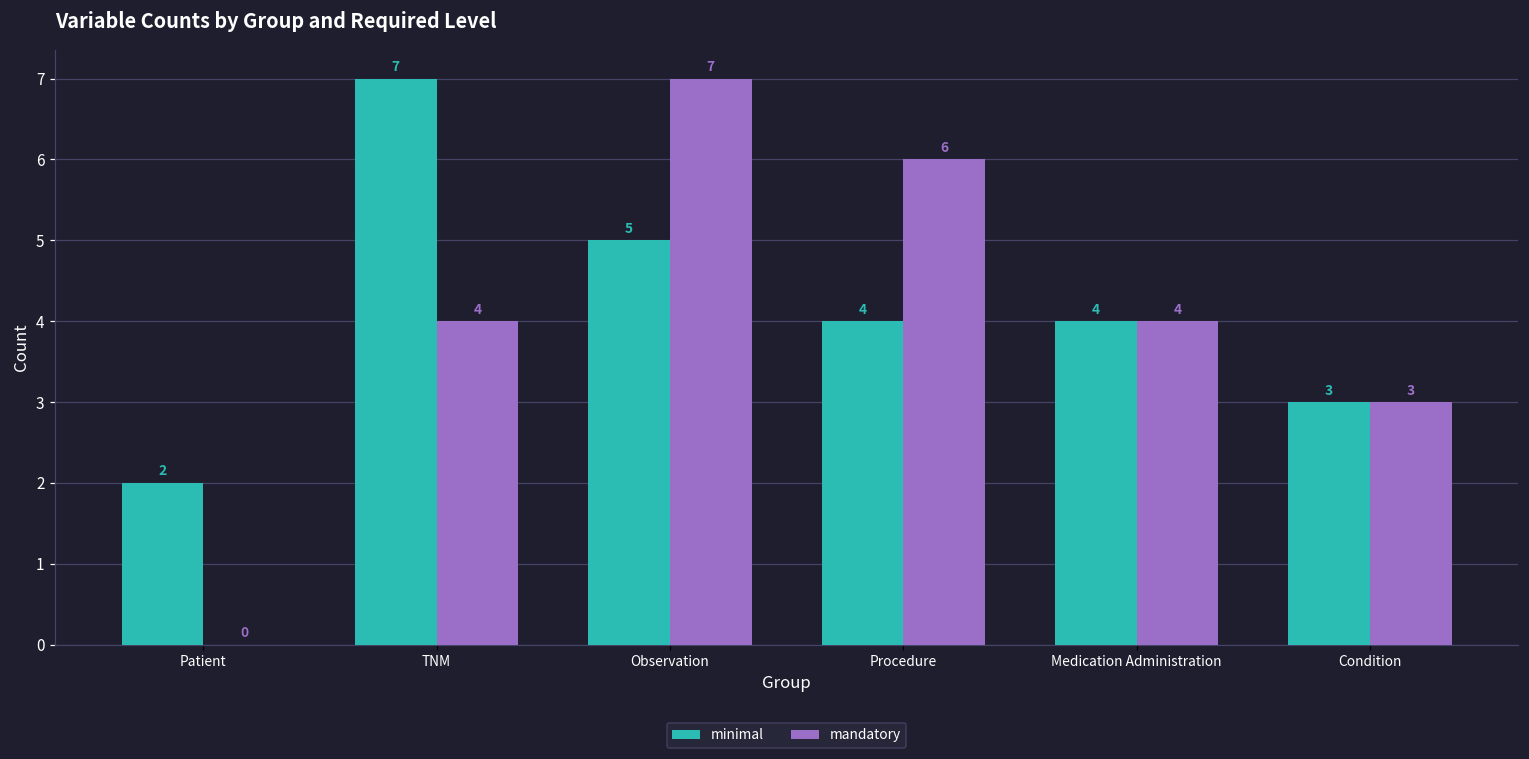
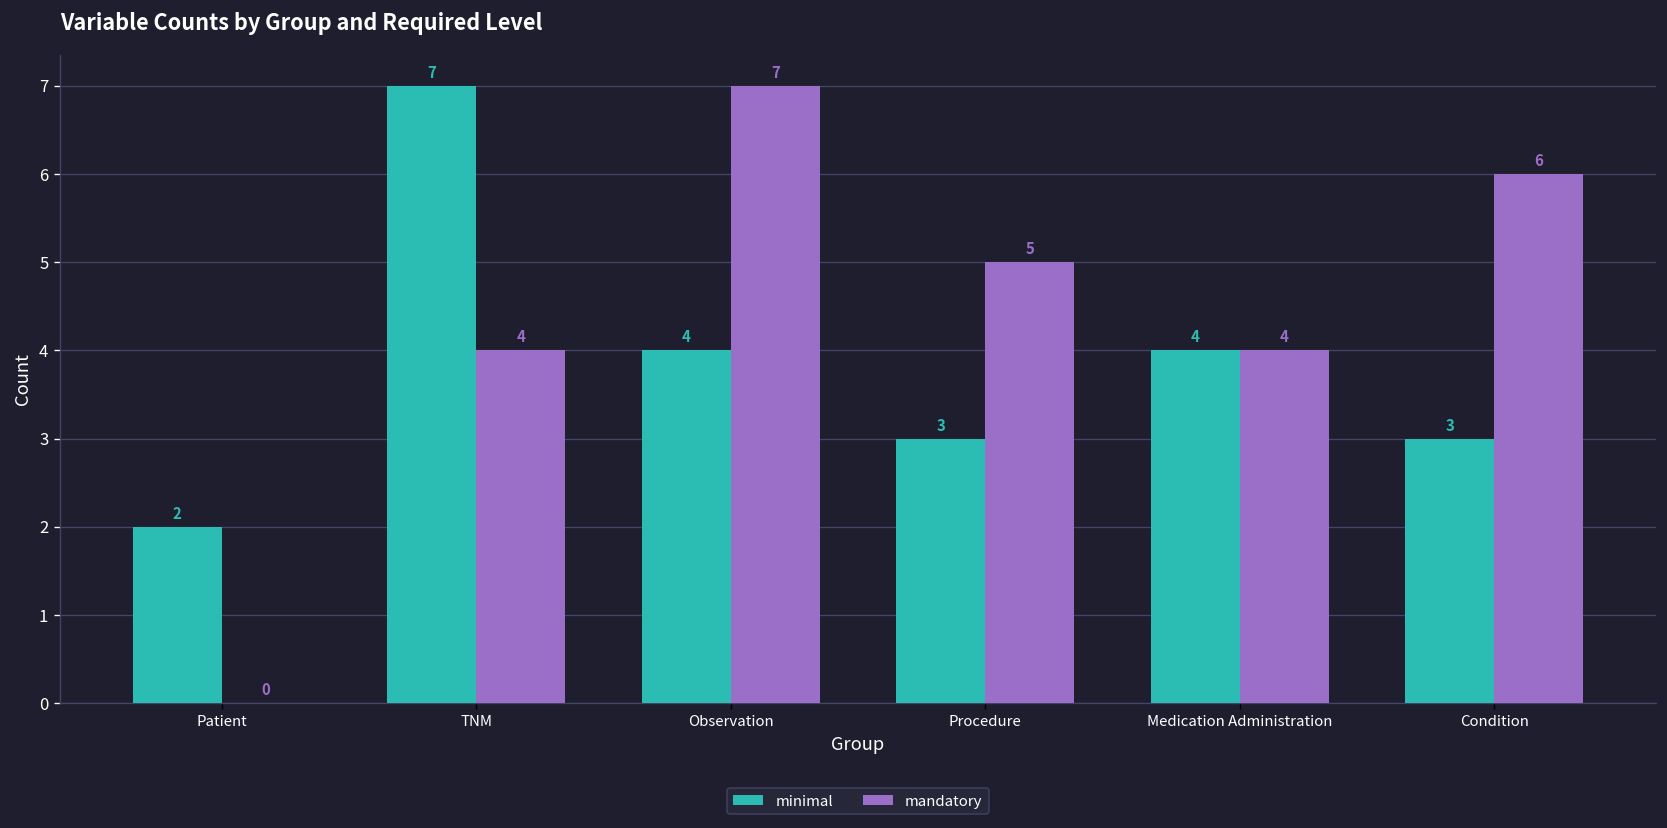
minimal, Observation: 5 -> 4
minimal, Procedure: 4 -> 3
mandatory, Procedure: 6 -> 5
mandatory, Condition: 3 -> 6
